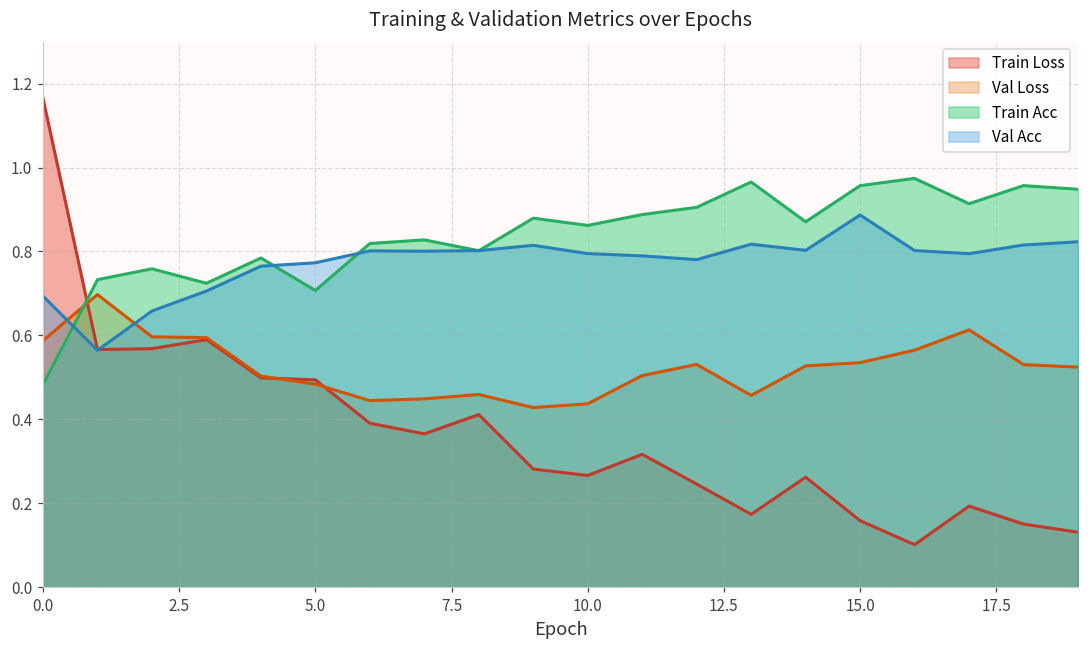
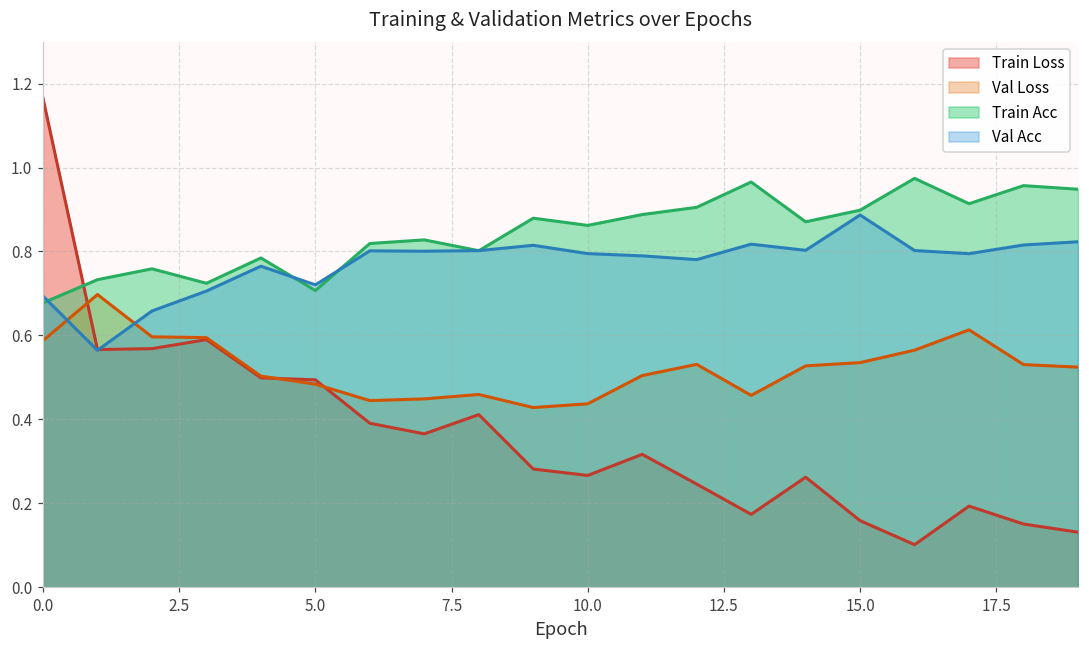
Train Acc, 0.0: 0.48 -> 0.68
Val Acc, 5.0: 0.77 -> 0.72
Train Acc, 15.0: 0.96 -> 0.90
